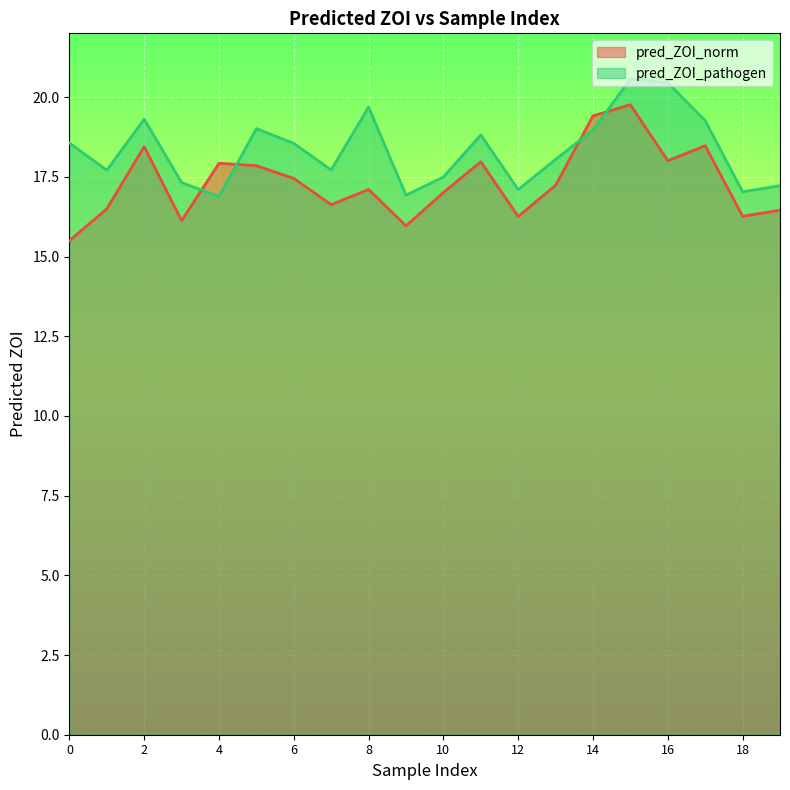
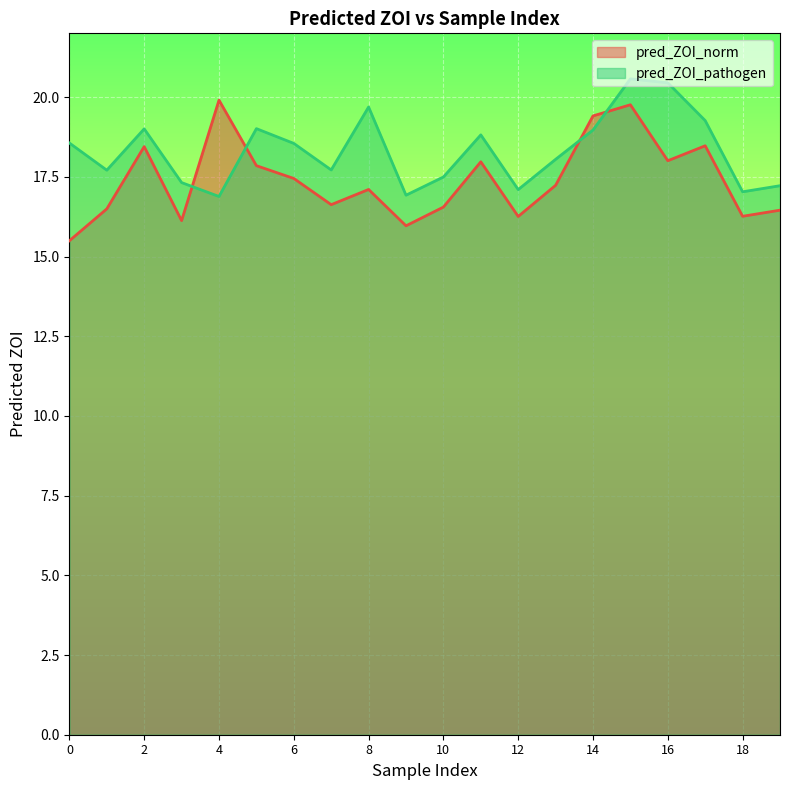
pred_ZOI_pathogen, 2: 19.3 -> 19.0
pred_ZOI_norm, 4: 17.9 -> 19.9
pred_ZOI_norm, 10: 17.0 -> 16.6
